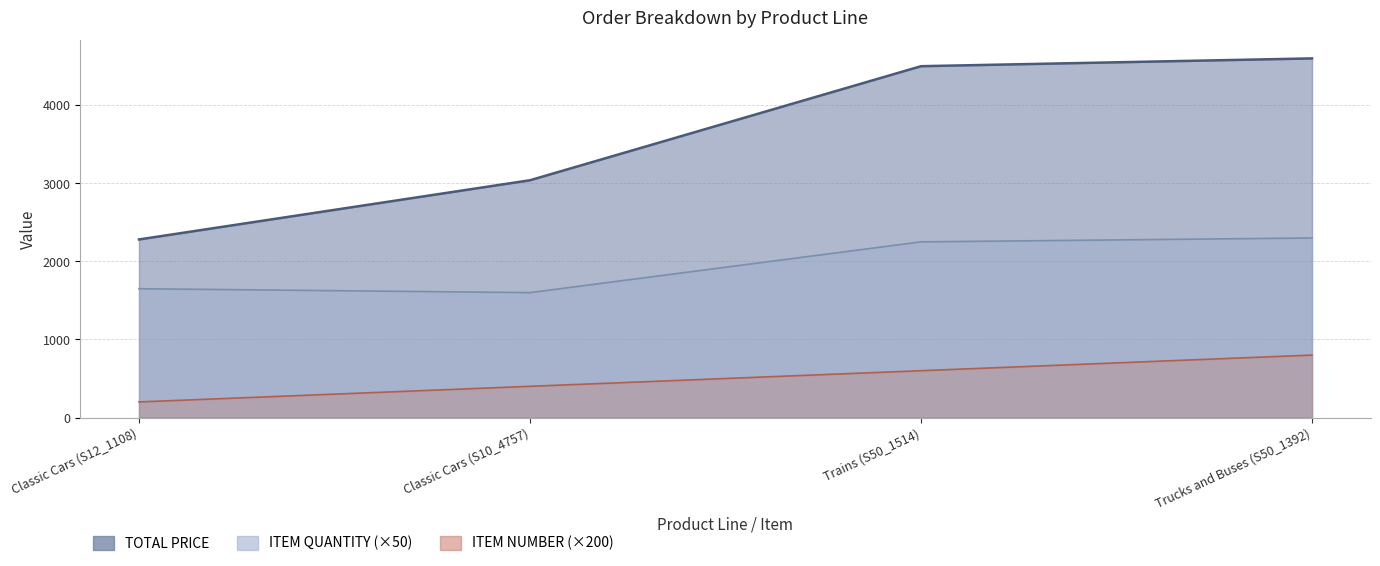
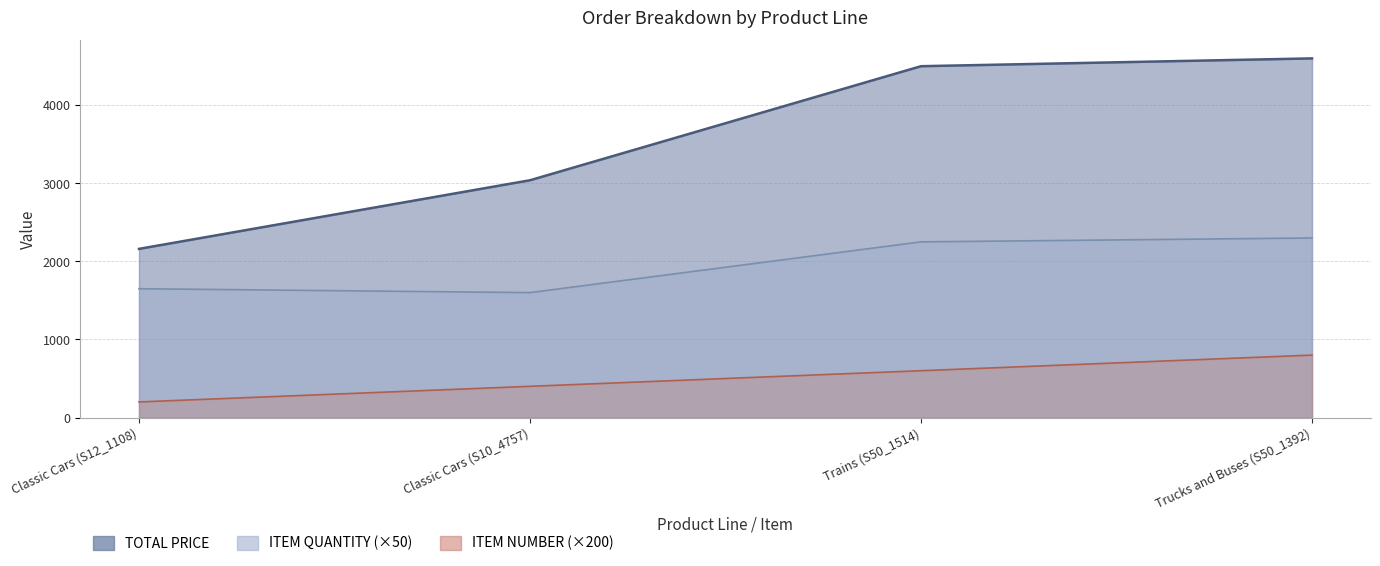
TOTAL PRICE, Classic Cars (S12_1108): 2300 -> 2200
